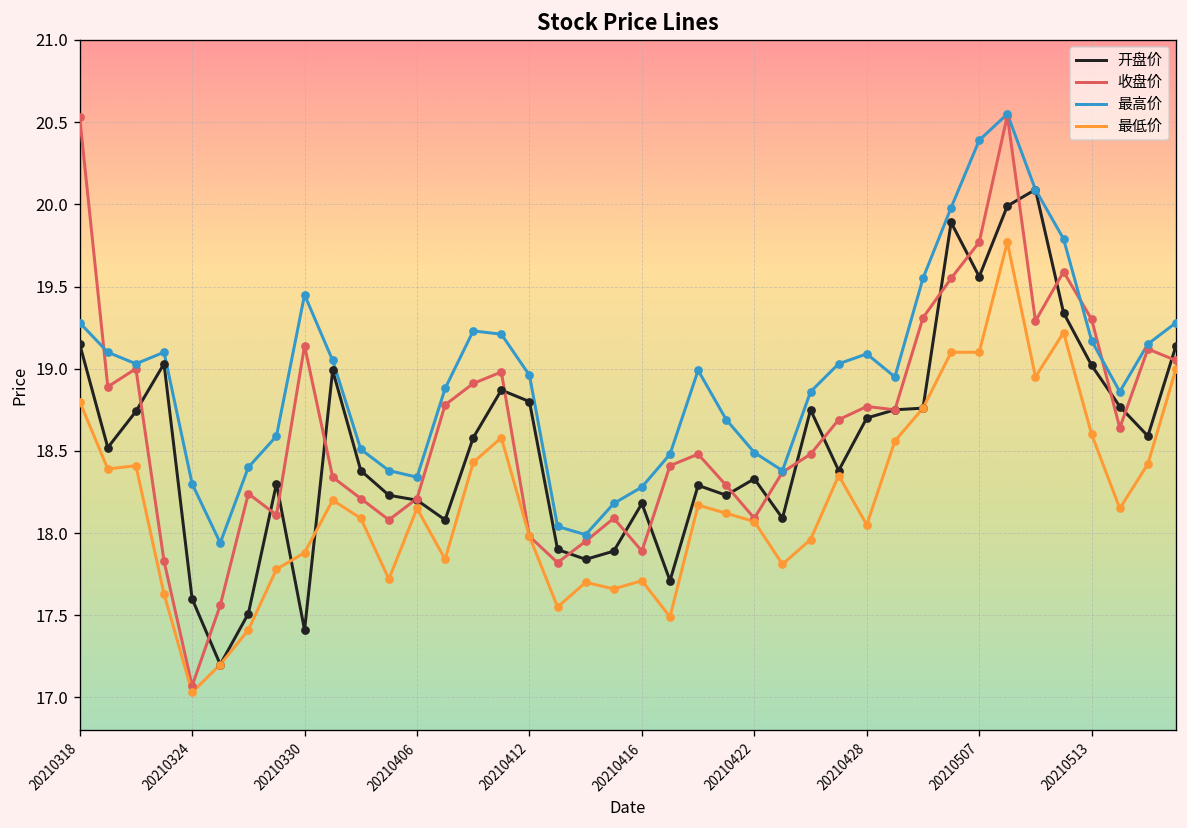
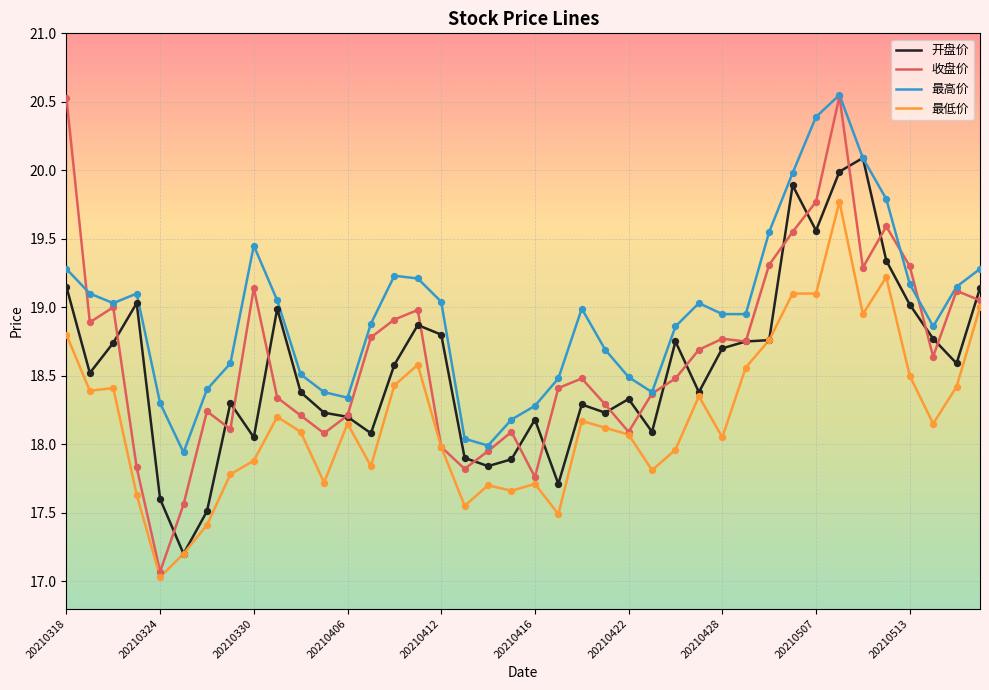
开盘价, 20210330: 17.41 -> 18.05
最高价, 20210412: 18.96 -> 19.04
收盘价, 20210416: 17.89 -> 17.76
最高价, 20210428: 19.09 -> 18.95
最低价, 20210513: 18.6 -> 18.5
